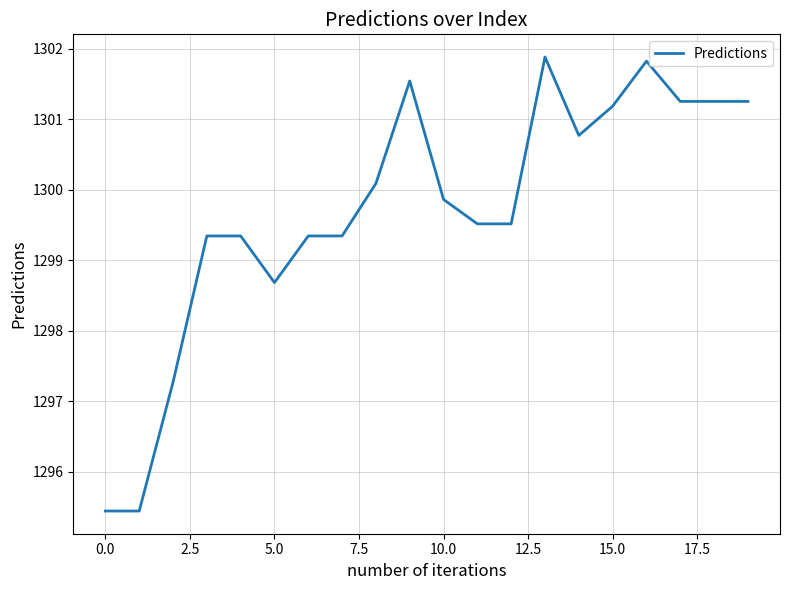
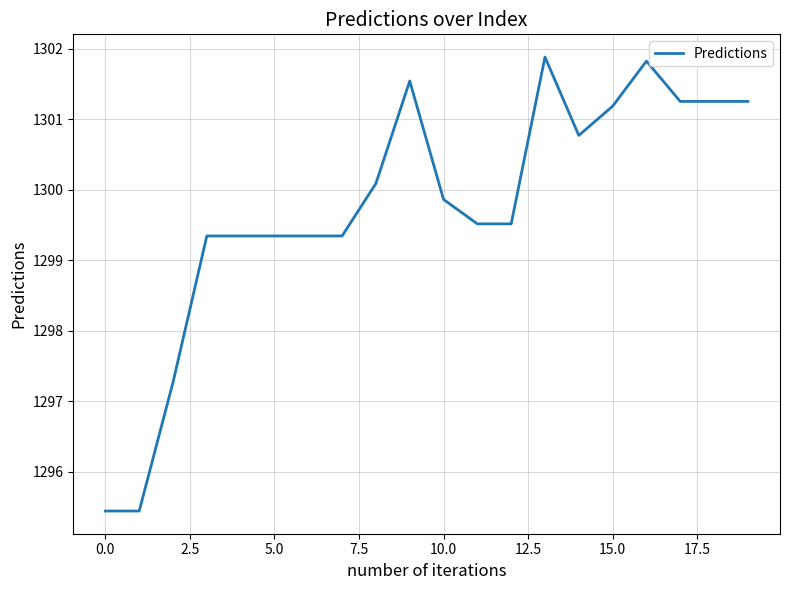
5.0: 1298.7 -> 1299.3
